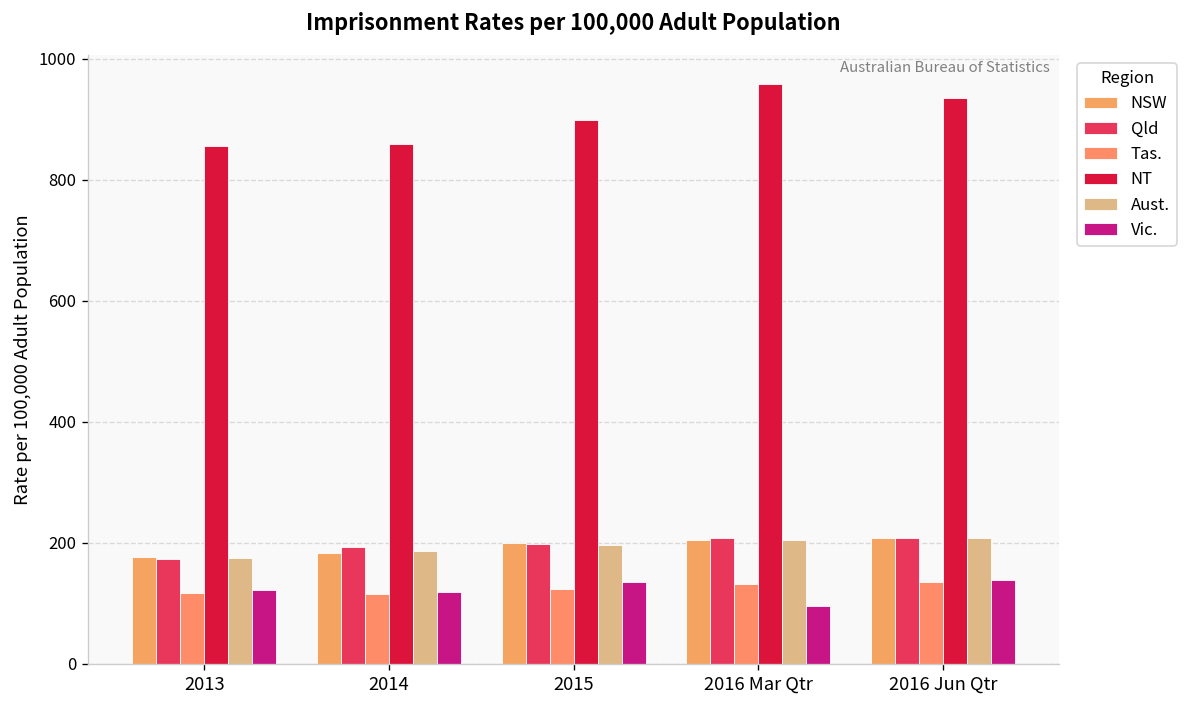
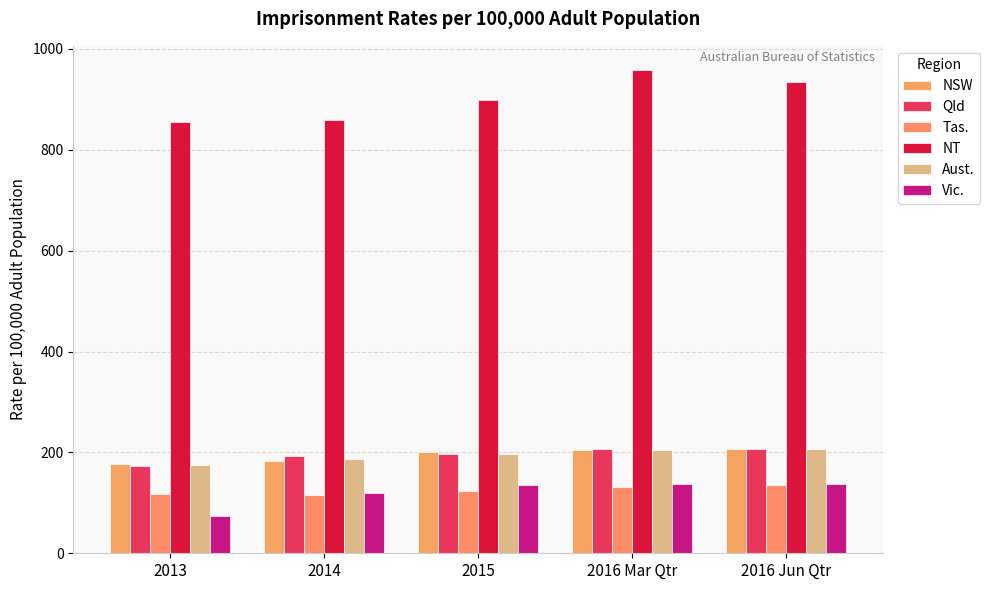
Vic., 2013: 120 -> 70
Vic., 2016 Mar Qtr: 100 -> 140
